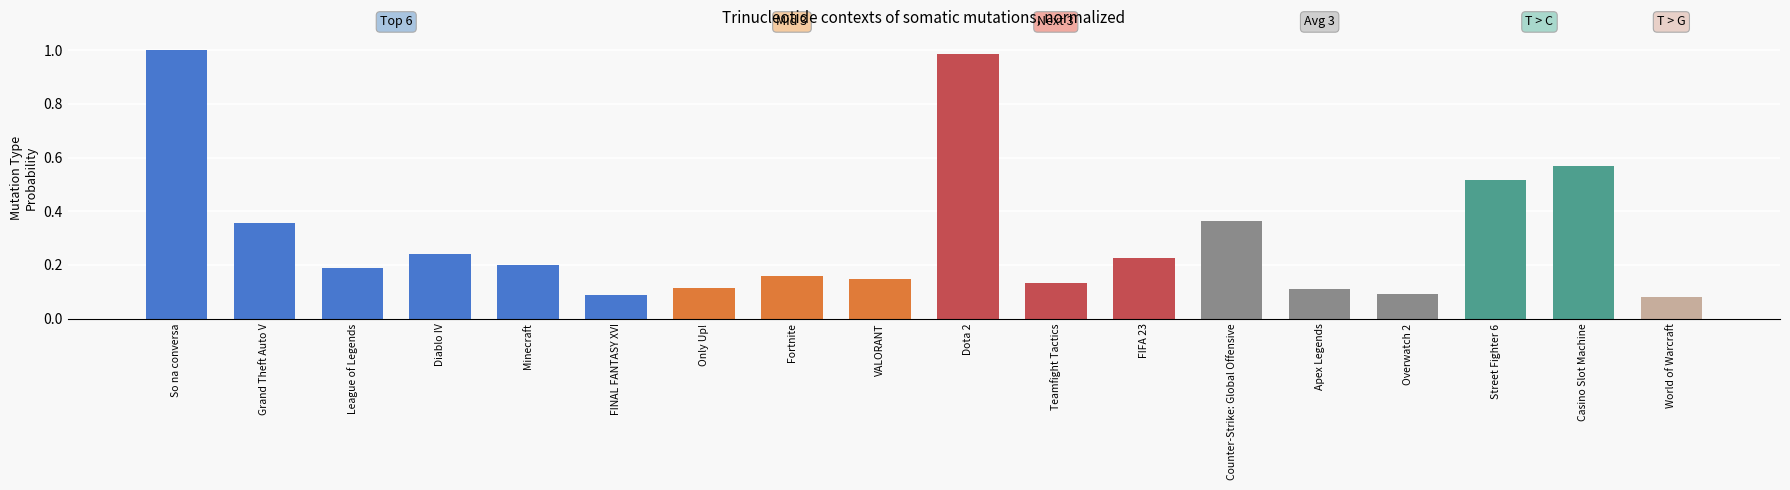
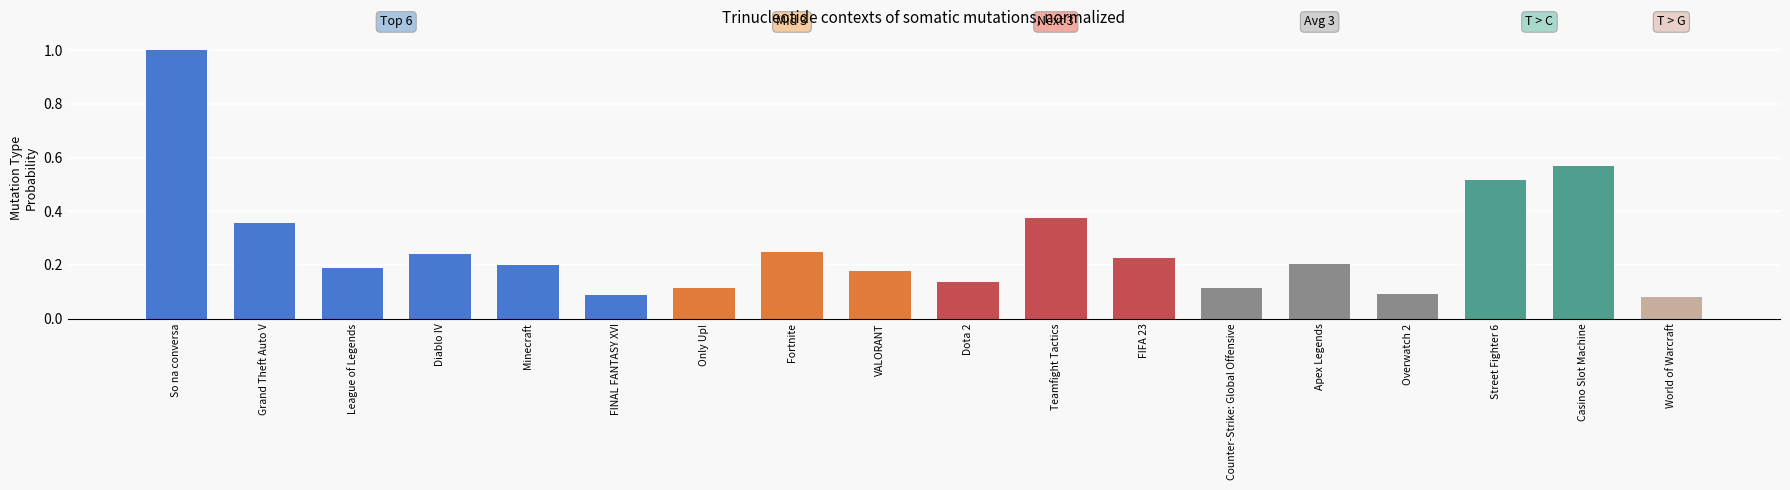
Fortnite: 0.16 -> 0.25
VALORANT: 0.15 -> 0.18
Dota 2: 0.99 -> 0.14
Teamfight Tactics: 0.13 -> 0.37
Counter-Strike: Global Offensive: 0.37 -> 0.11
Apex Legends: 0.11 -> 0.21
